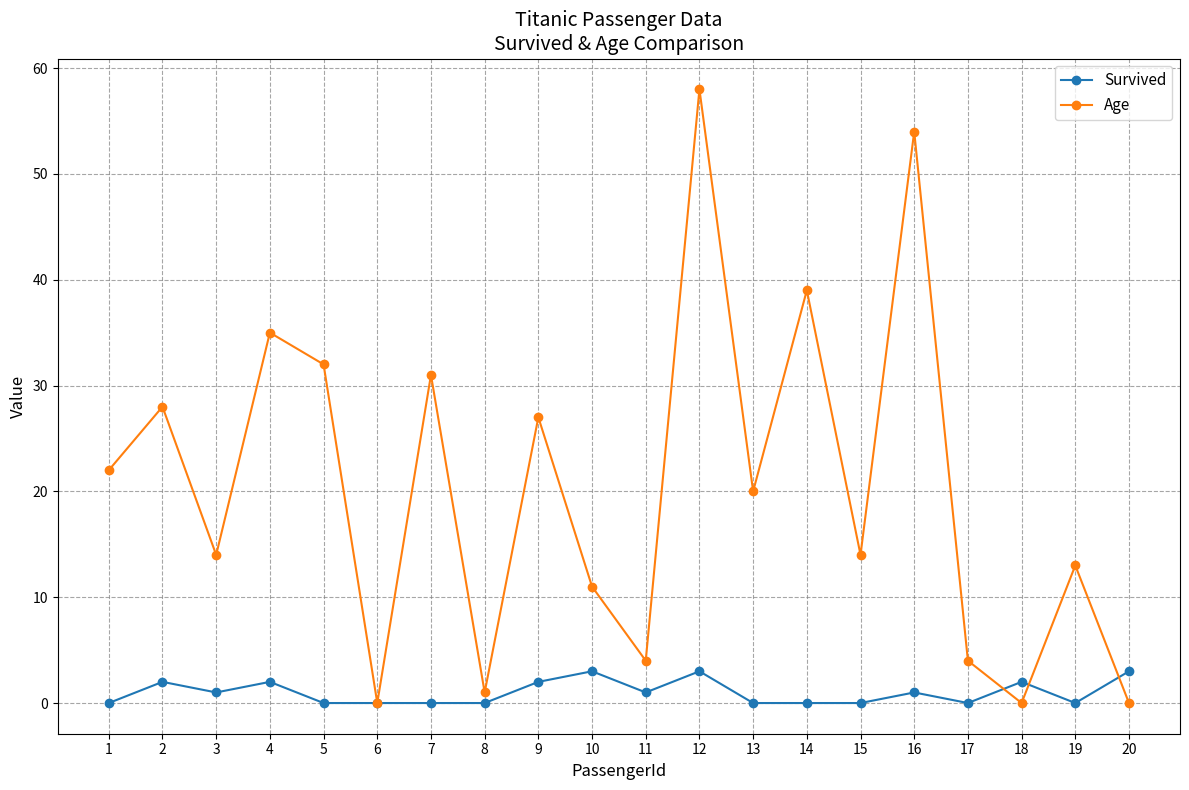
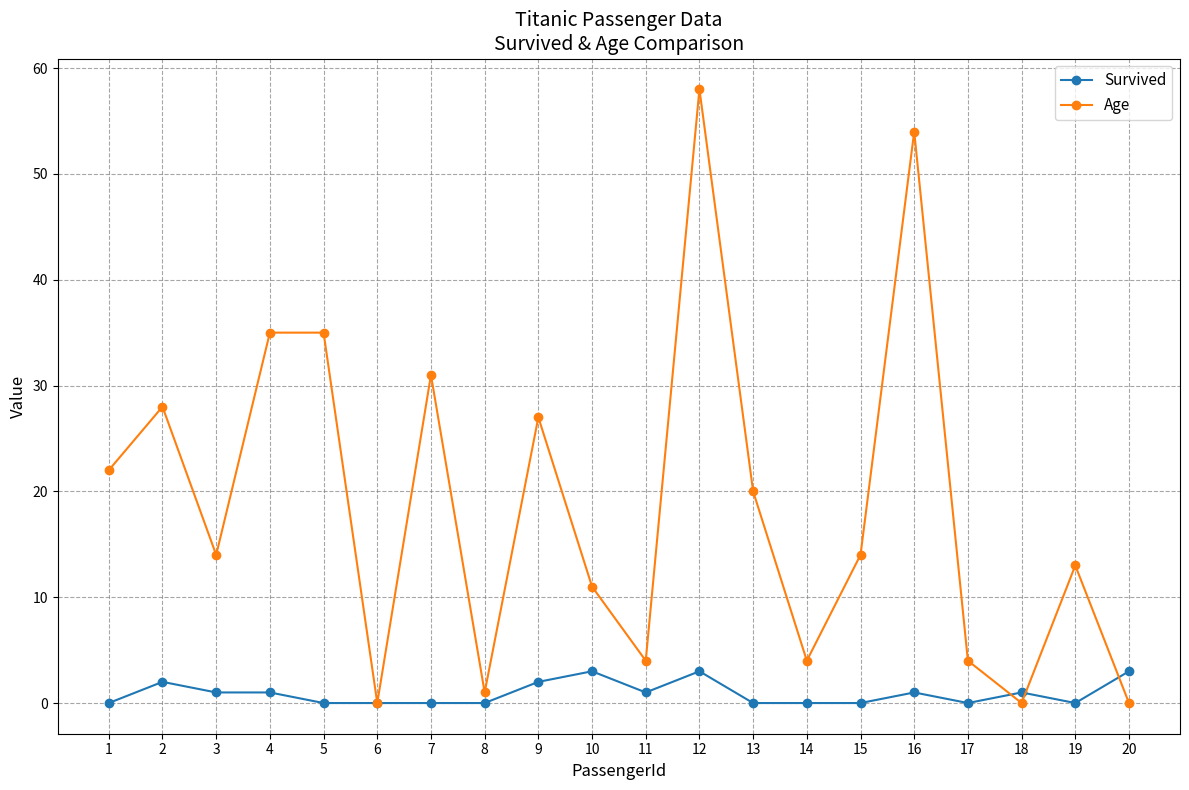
Survived, 4: 2 -> 1
Age, 5: 32 -> 35
Age, 14: 39 -> 4
Survived, 18: 2 -> 1
